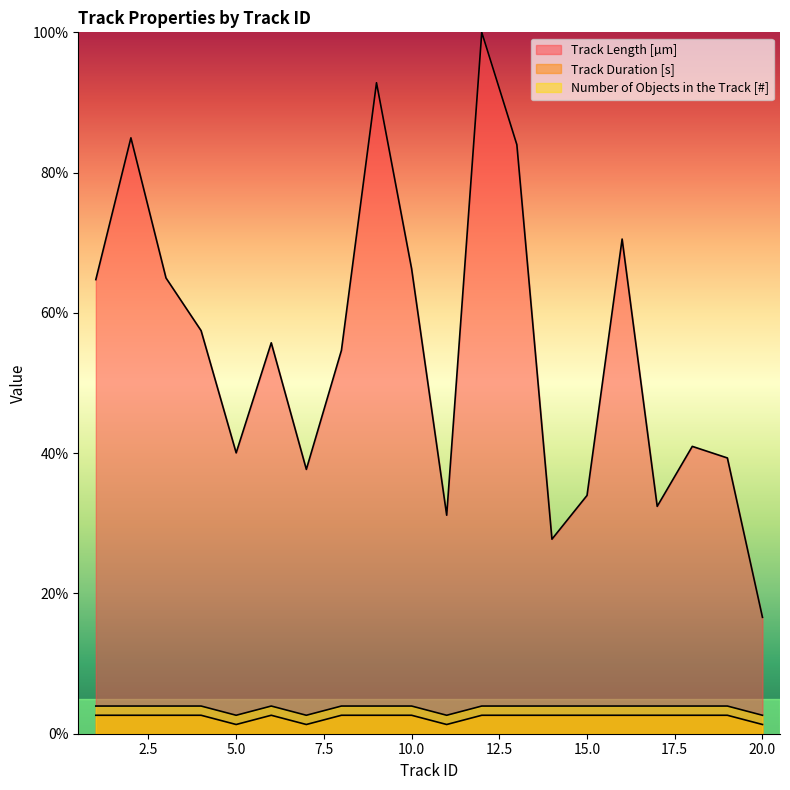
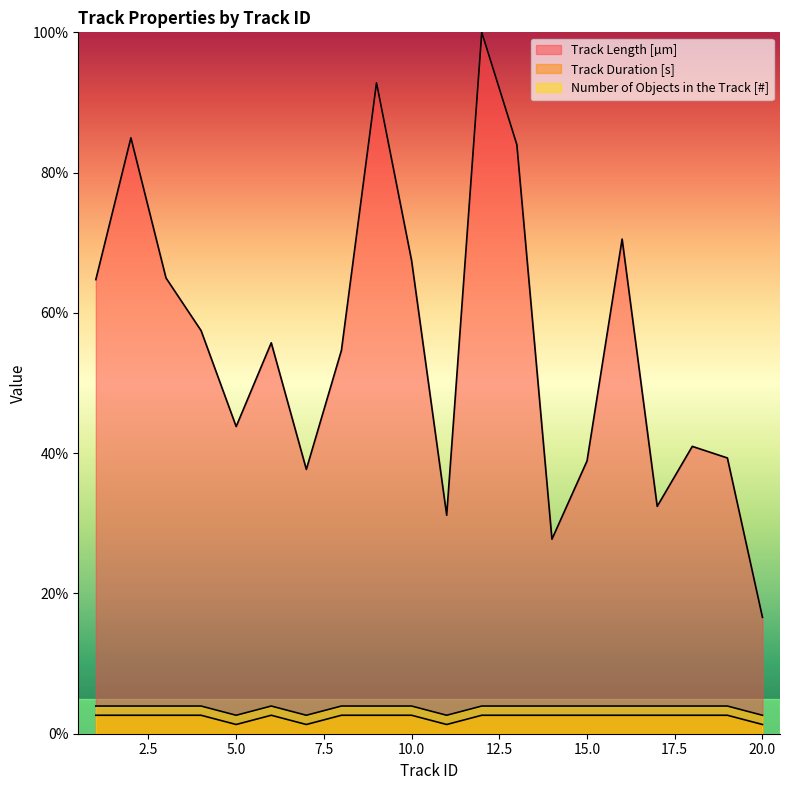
Track Length [µm], 5.0: 40% -> 44%
Track Length [µm], 10.0: 66% -> 67%
Track Length [µm], 15.0: 34% -> 39%
